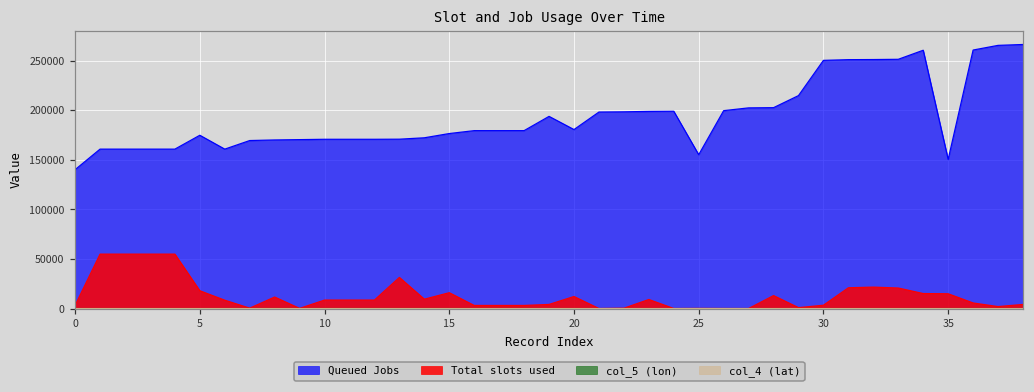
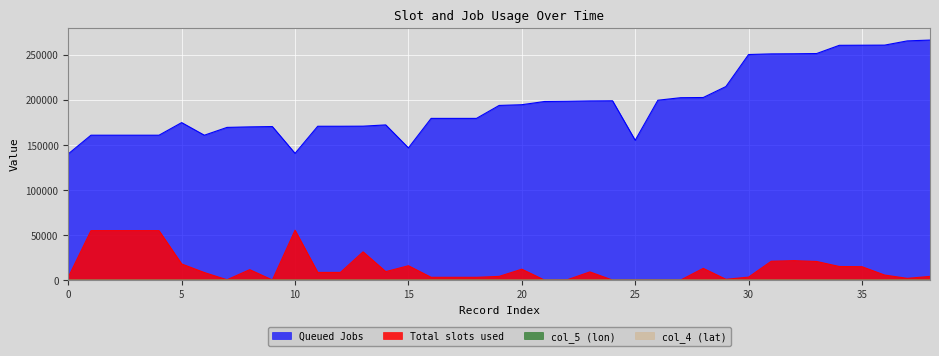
Queued Jobs, 10: 170000 -> 140000
Total slots used, 10: 10000 -> 60000
Queued Jobs, 15: 180000 -> 150000
Queued Jobs, 20: 180000 -> 190000
Queued Jobs, 35: 150000 -> 260000
